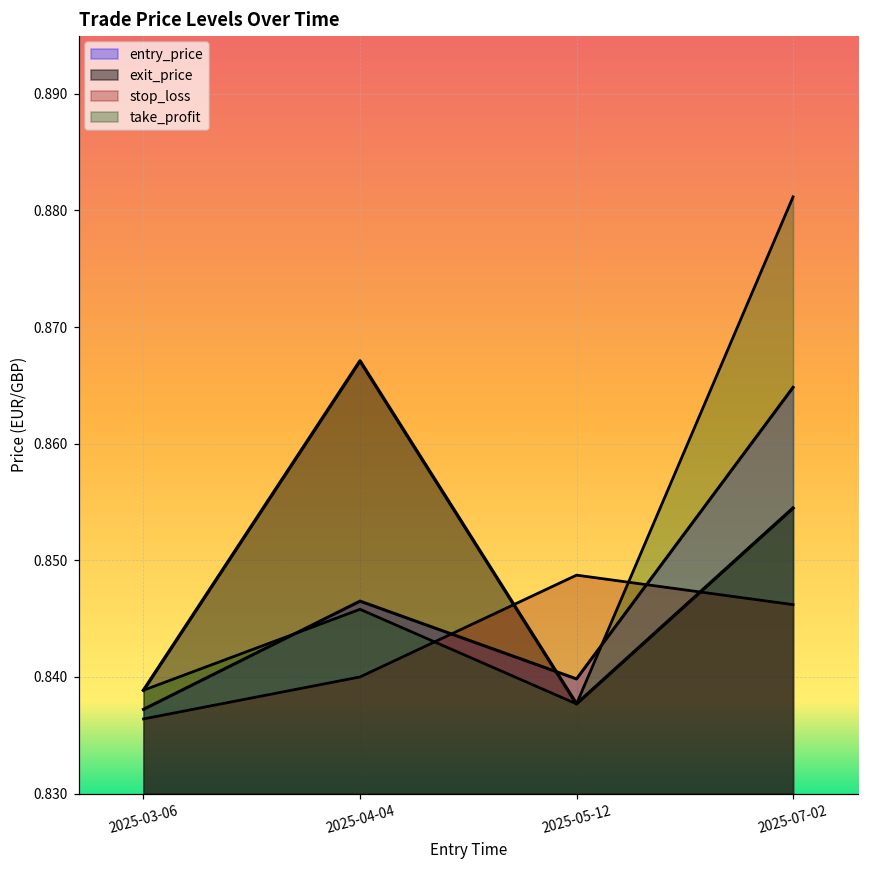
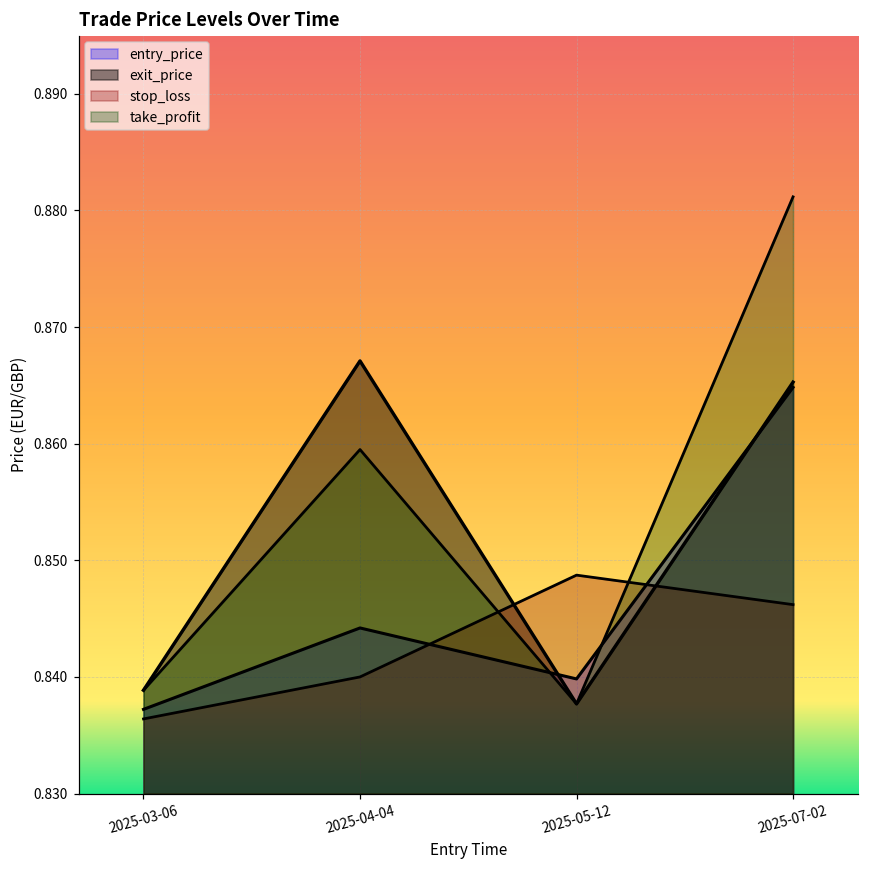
entry_price, 2025-04-04: 0.8465 -> 0.8442
take_profit, 2025-04-04: 0.8458 -> 0.8595
exit_price, 2025-07-02: 0.8545 -> 0.8653
